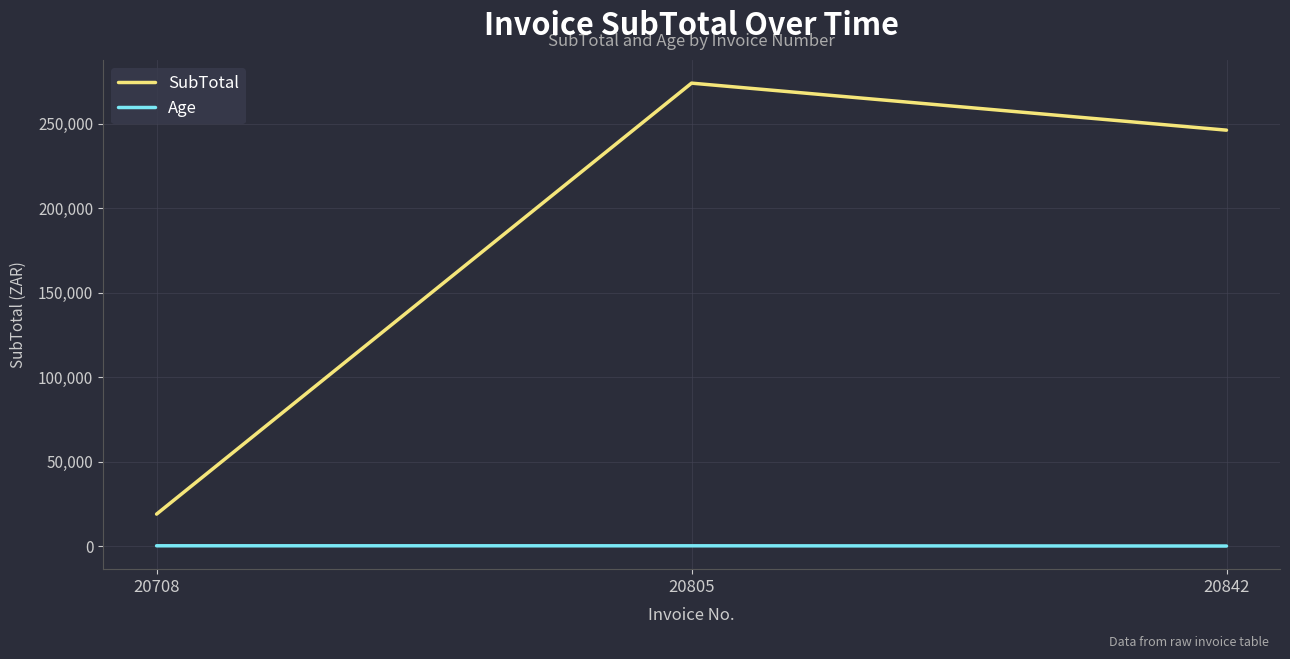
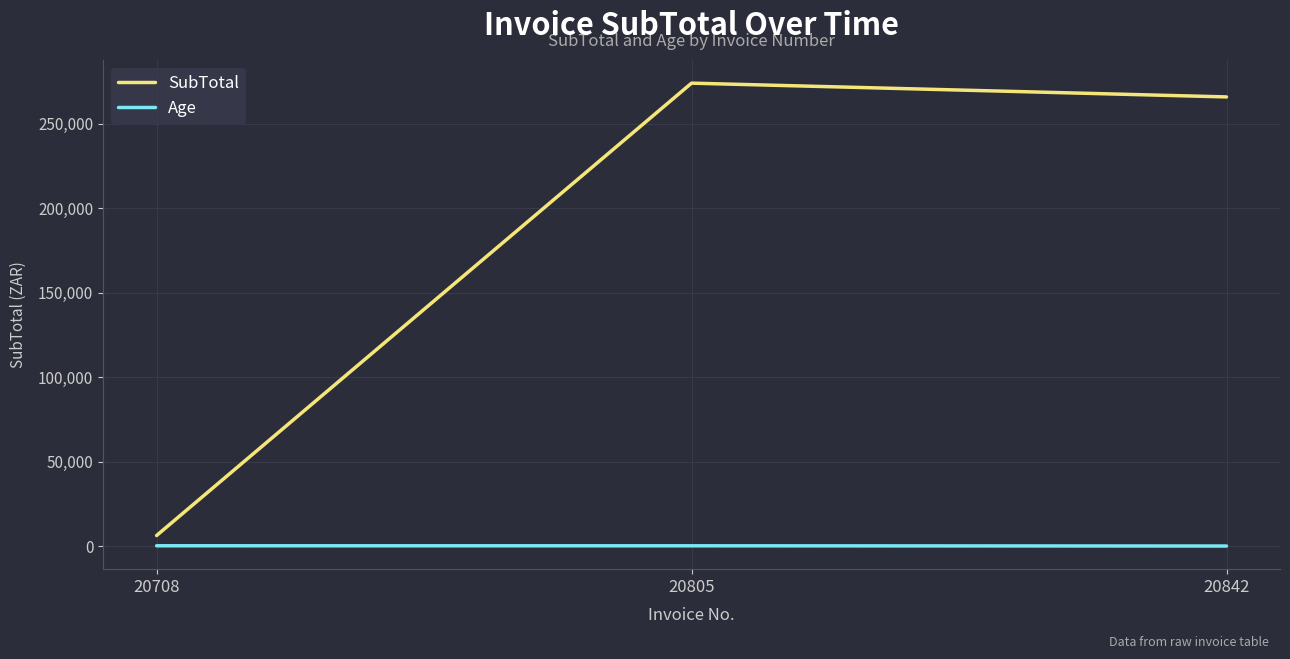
SubTotal, 20708: 19,000 -> 6,000
SubTotal, 20842: 246,000 -> 266,000
